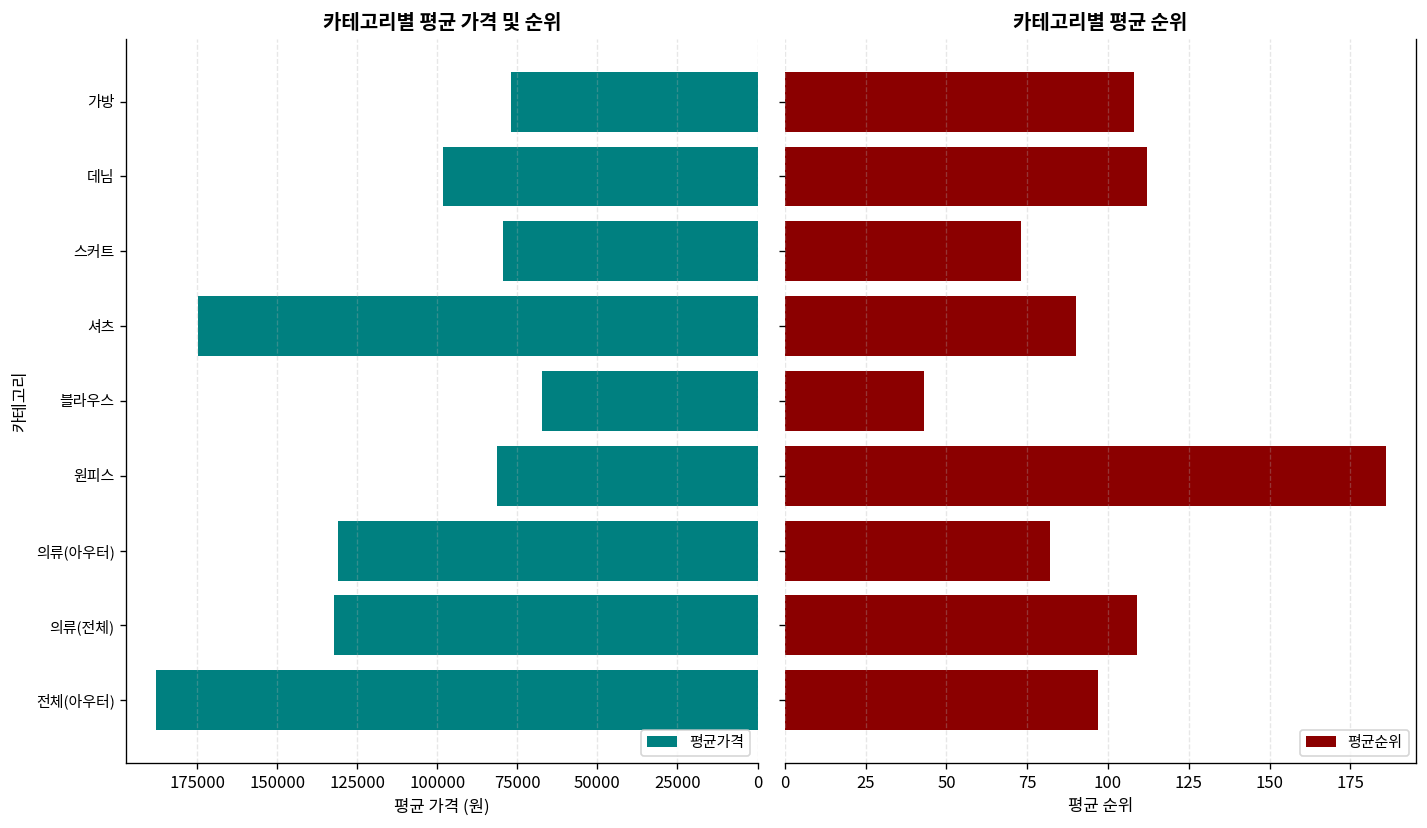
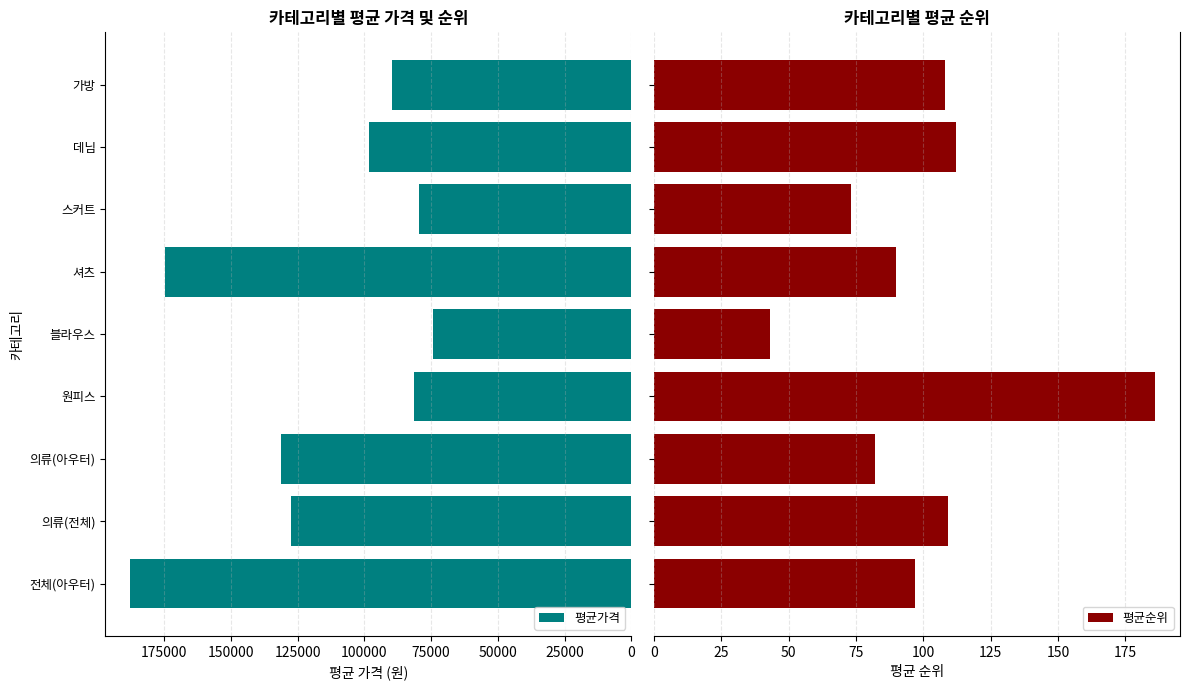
카테고리별 평균 가격 및 순위, 가방: 77000 -> 90000
카테고리별 평균 가격 및 순위, 블라우스: 67000 -> 74000
카테고리별 평균 가격 및 순위, 의류(전체): 132000 -> 128000
